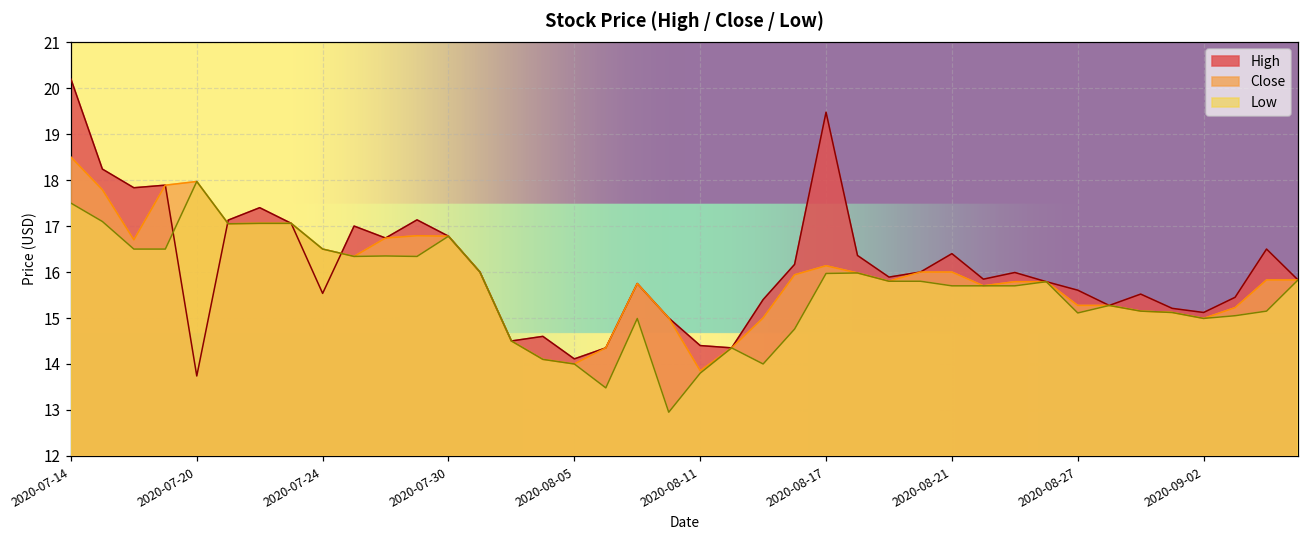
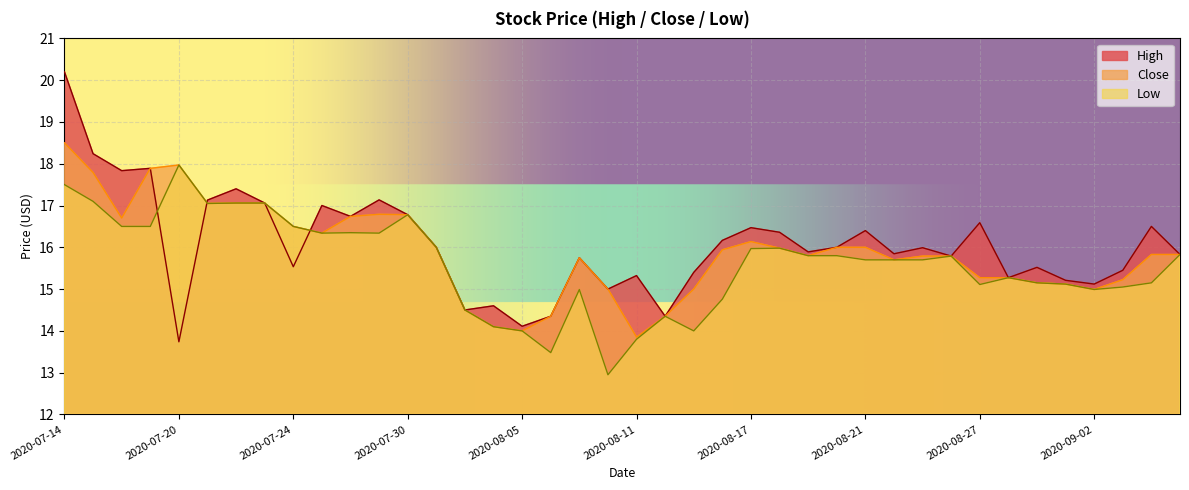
High, 2020-08-11: 14.4 -> 15.3
High, 2020-08-17: 19.5 -> 16.5
High, 2020-08-27: 15.6 -> 16.6
